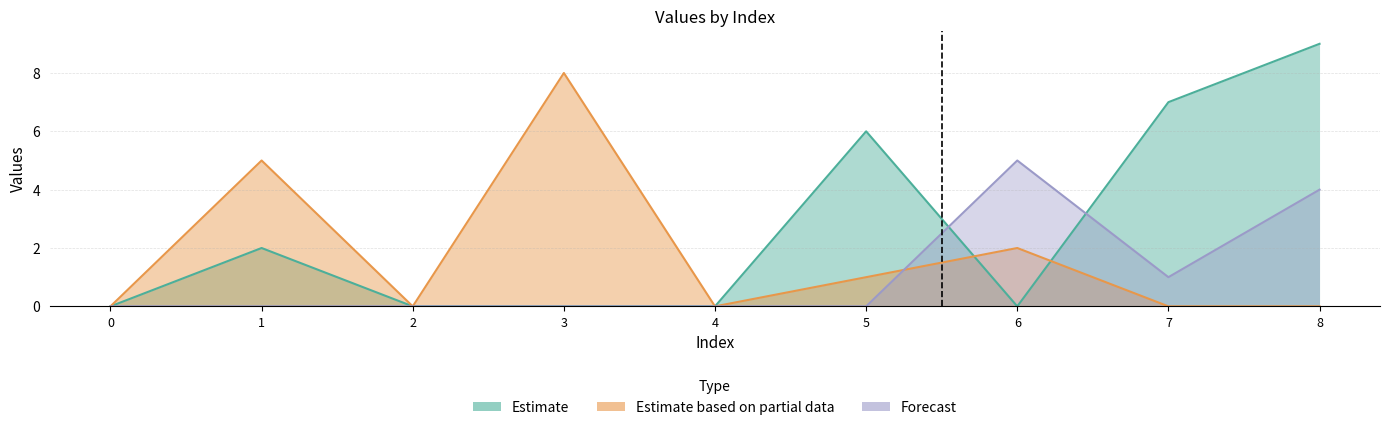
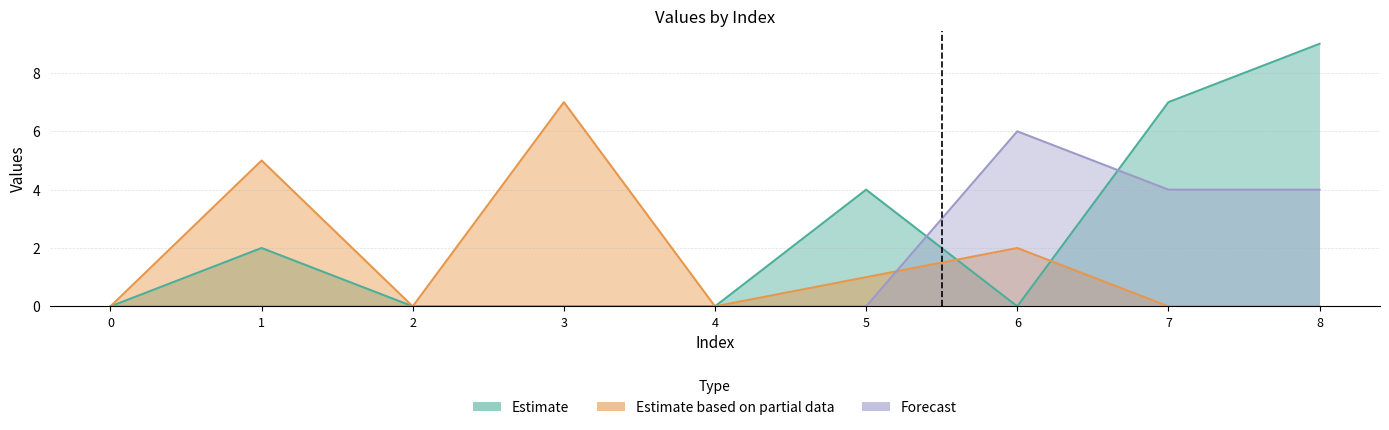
Estimate based on partial data, 3: 8 -> 7
Estimate, 5: 6 -> 4
Forecast, 6: 5 -> 6
Forecast, 7: 1 -> 4
